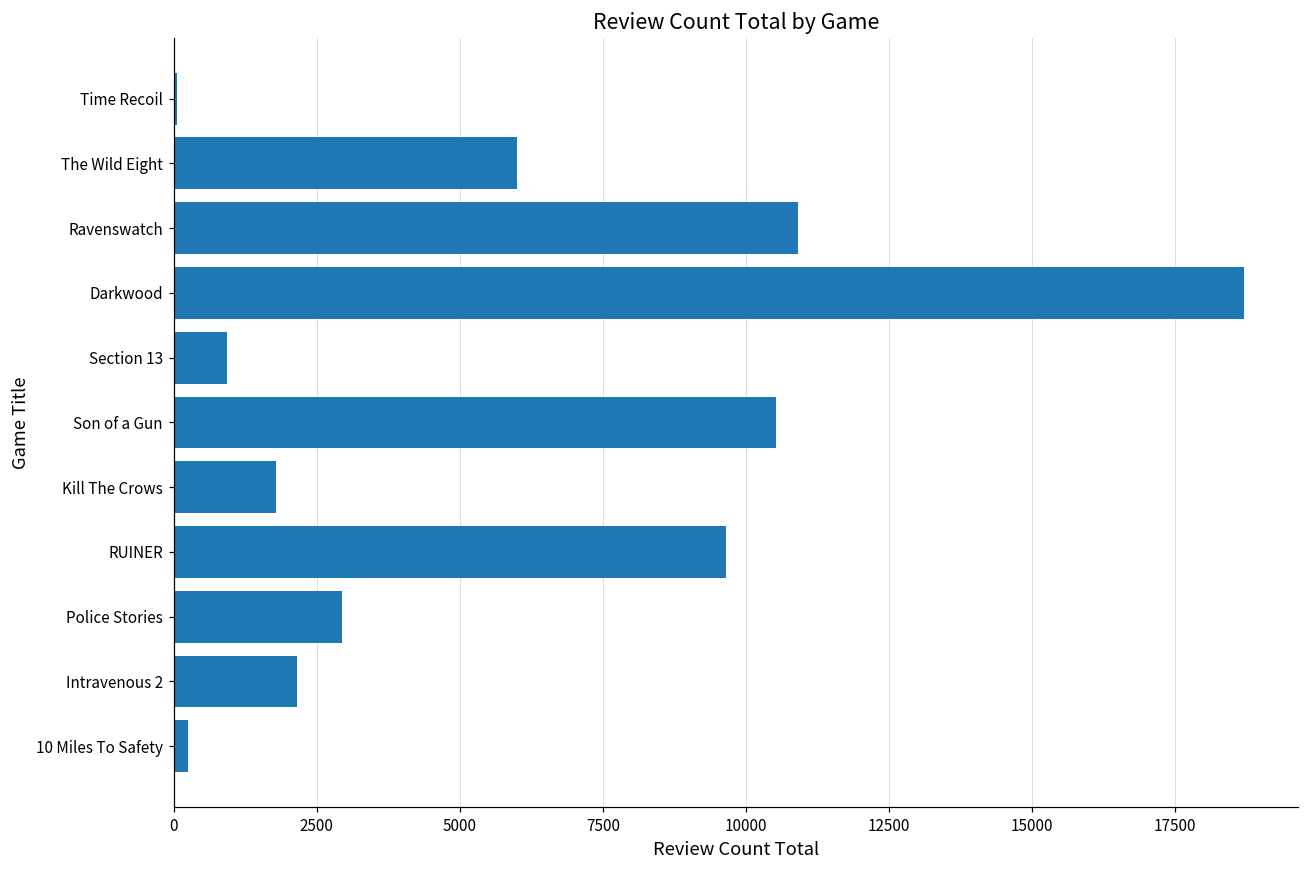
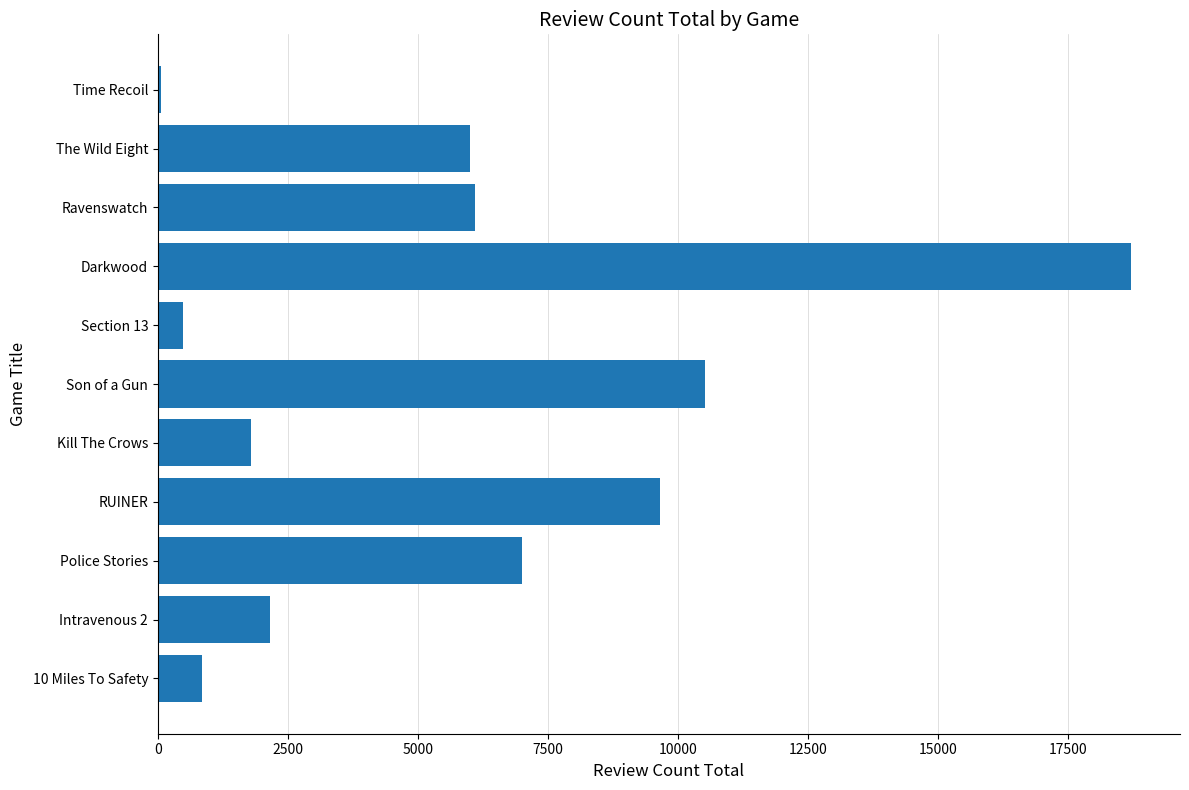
Ravenswatch: 10900 -> 6100
Section 13: 900 -> 500
Police Stories: 2900 -> 7000
10 Miles To Safety: 300 -> 900
